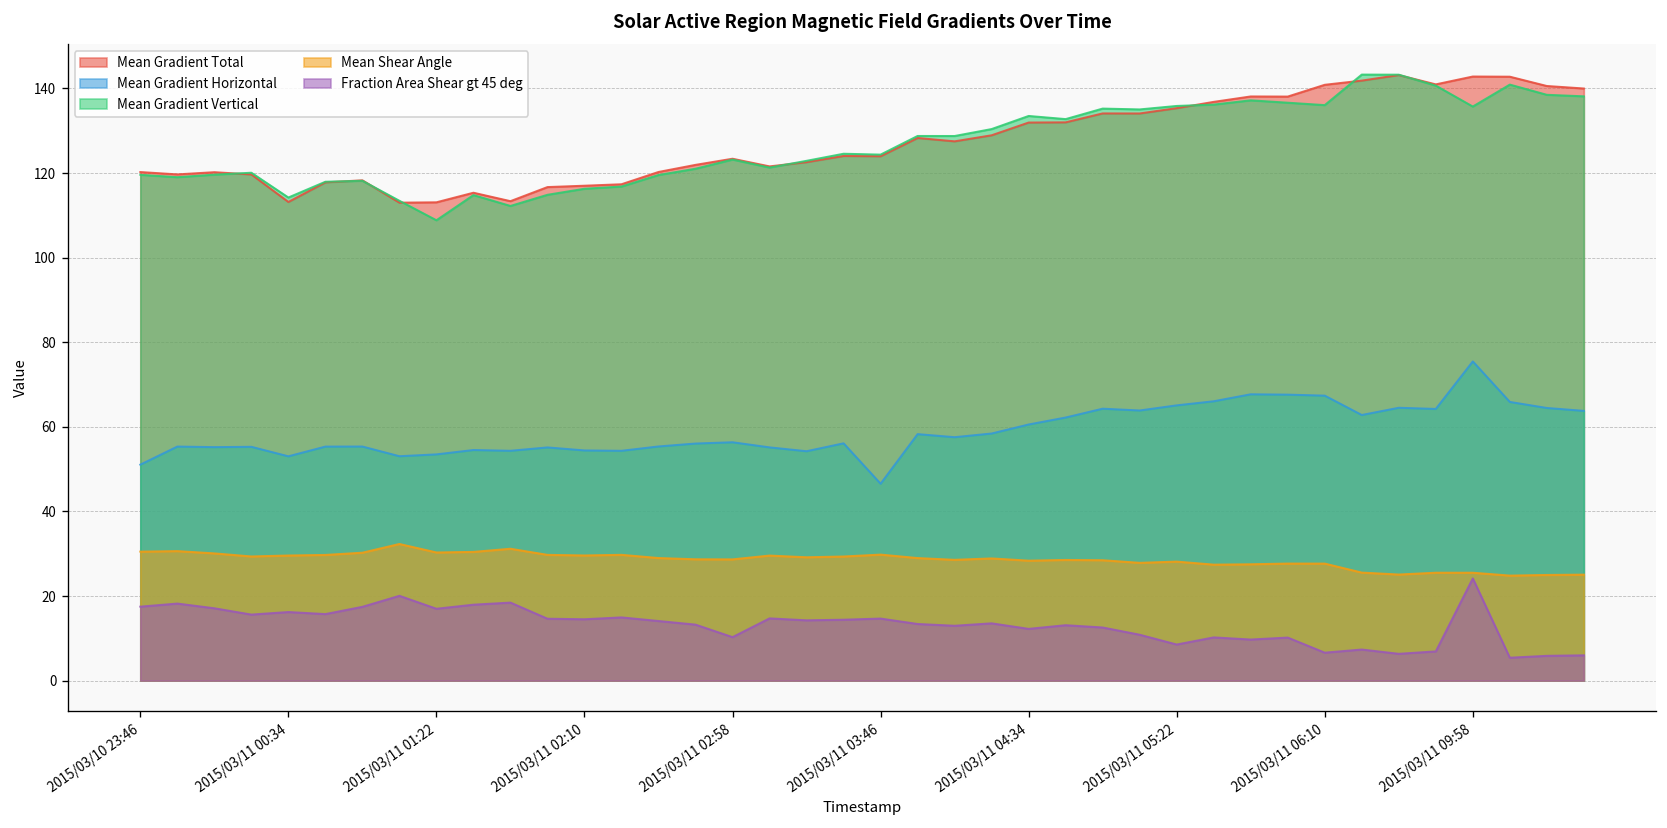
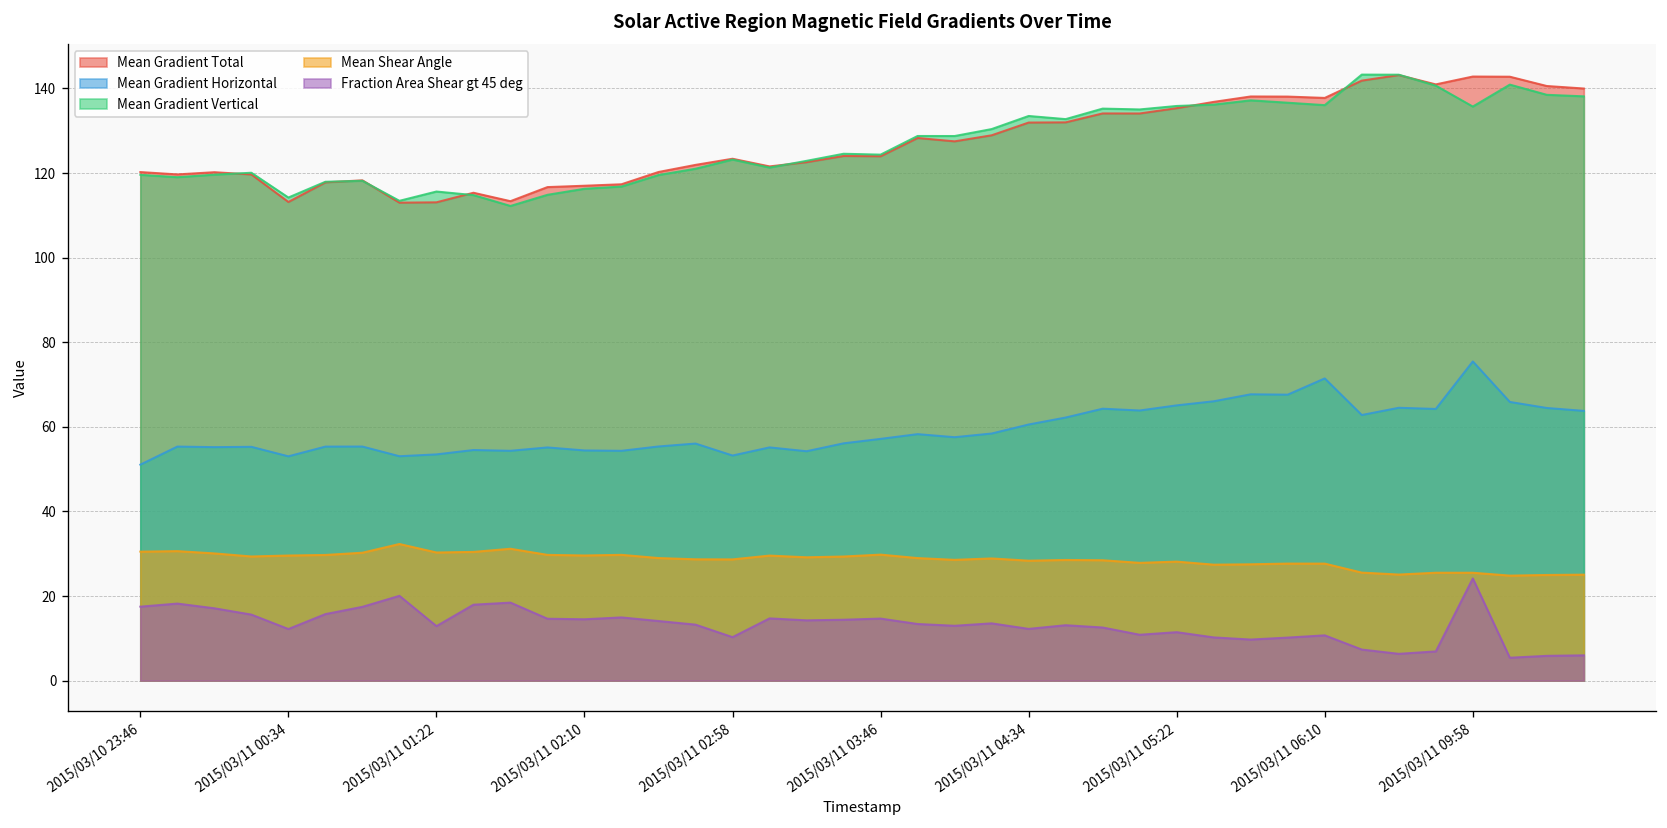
Fraction Area Shear gt 45 deg, 2015/03/11 00:34: 16 -> 12
Mean Gradient Vertical, 2015/03/11 01:22: 109 -> 116
Fraction Area Shear gt 45 deg, 2015/03/11 01:22: 17 -> 13
Mean Gradient Horizontal, 2015/03/11 02:58: 56 -> 53
Mean Gradient Horizontal, 2015/03/11 03:46: 47 -> 57
Fraction Area Shear gt 45 deg, 2015/03/11 05:22: 9 -> 11
Mean Gradient Total, 2015/03/11 06:10: 141 -> 138
Mean Gradient Horizontal, 2015/03/11 06:10: 67 -> 71
Fraction Area Shear gt 45 deg, 2015/03/11 06:10: 7 -> 11
